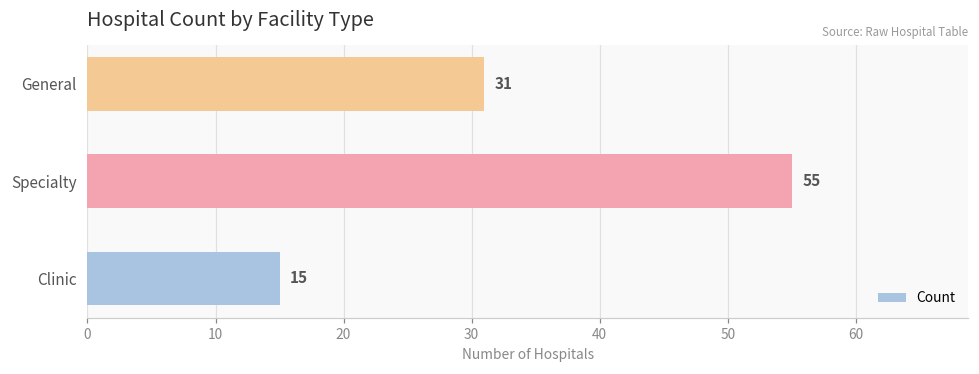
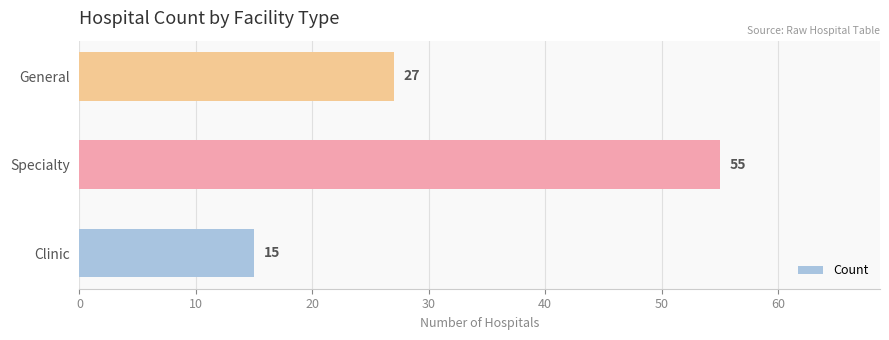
General: 31 -> 27
